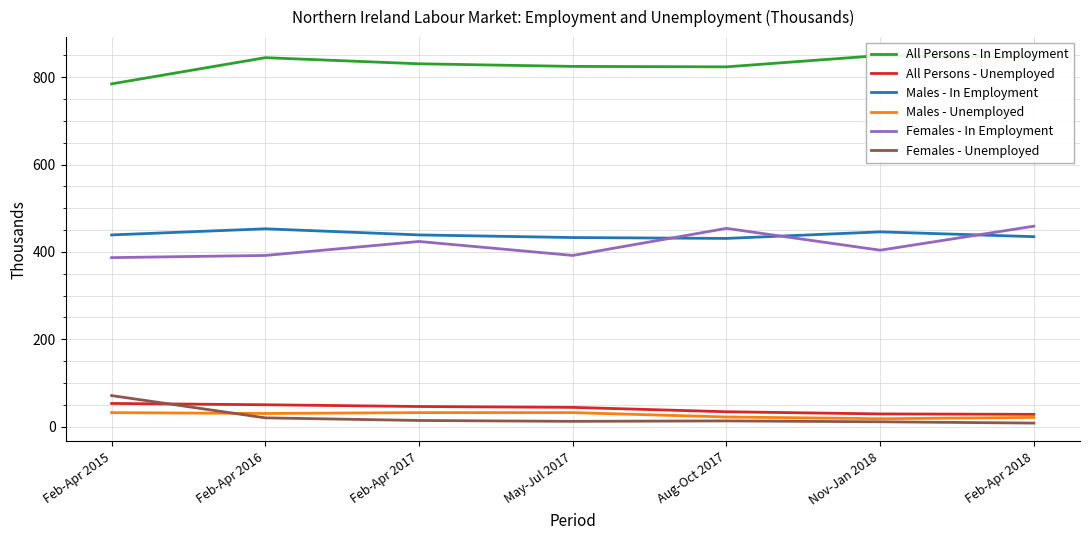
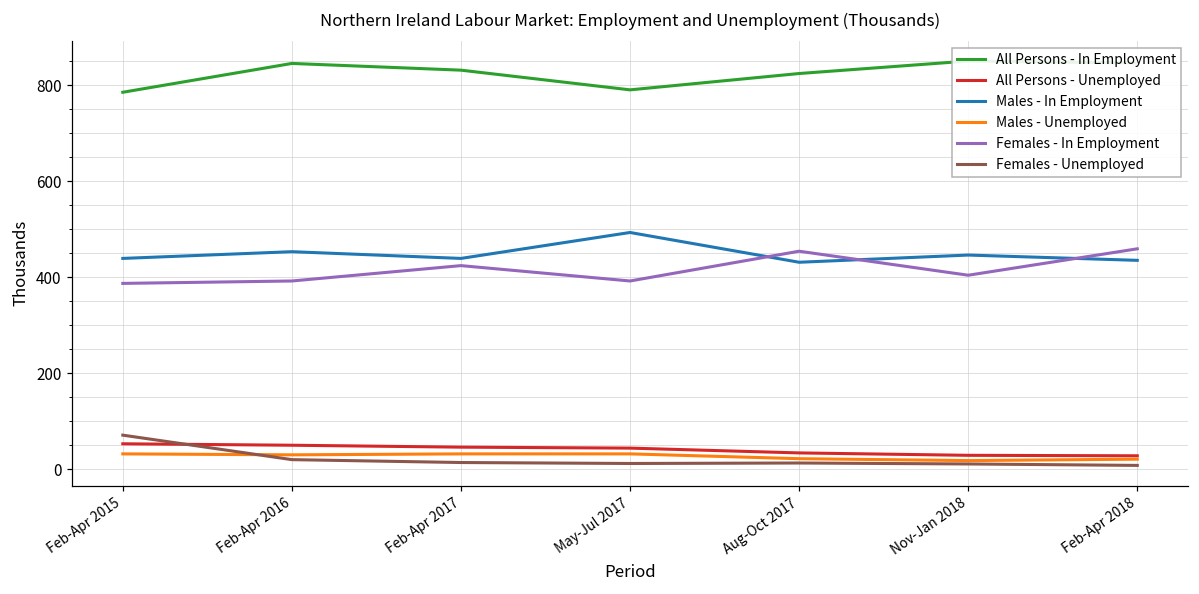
All Persons - In Employment, May-Jul 2017: 830 -> 790
Males - In Employment, May-Jul 2017: 430 -> 490
